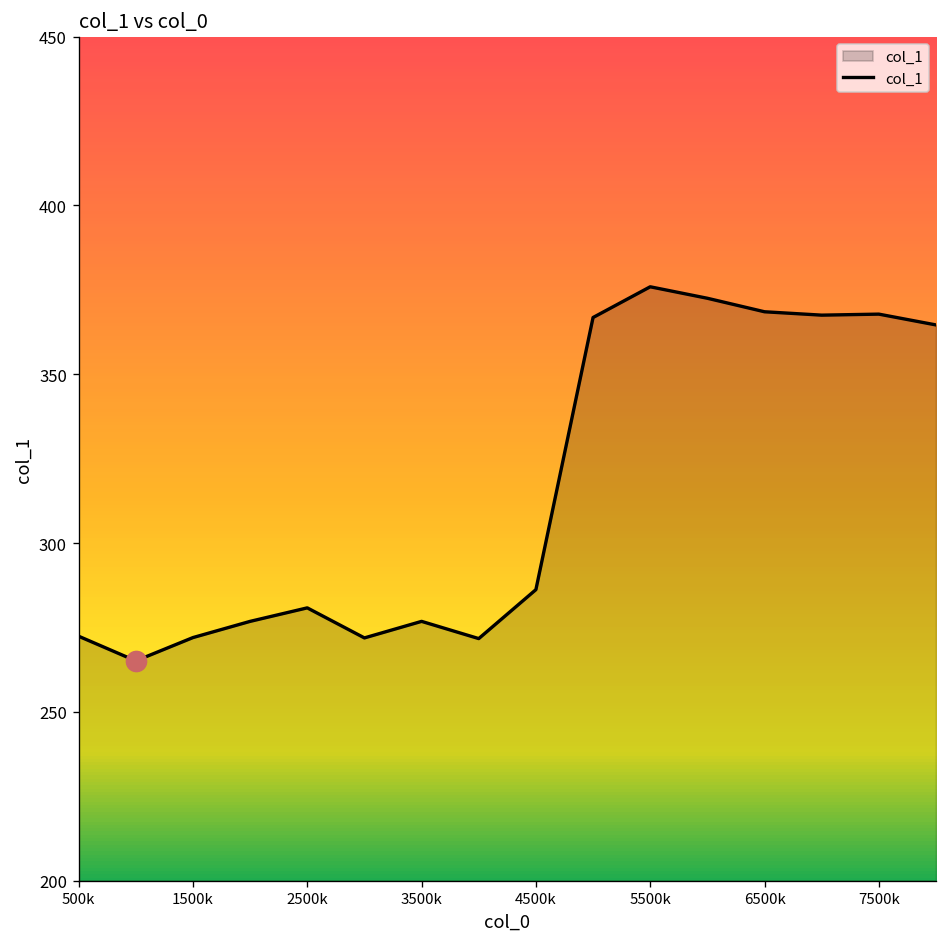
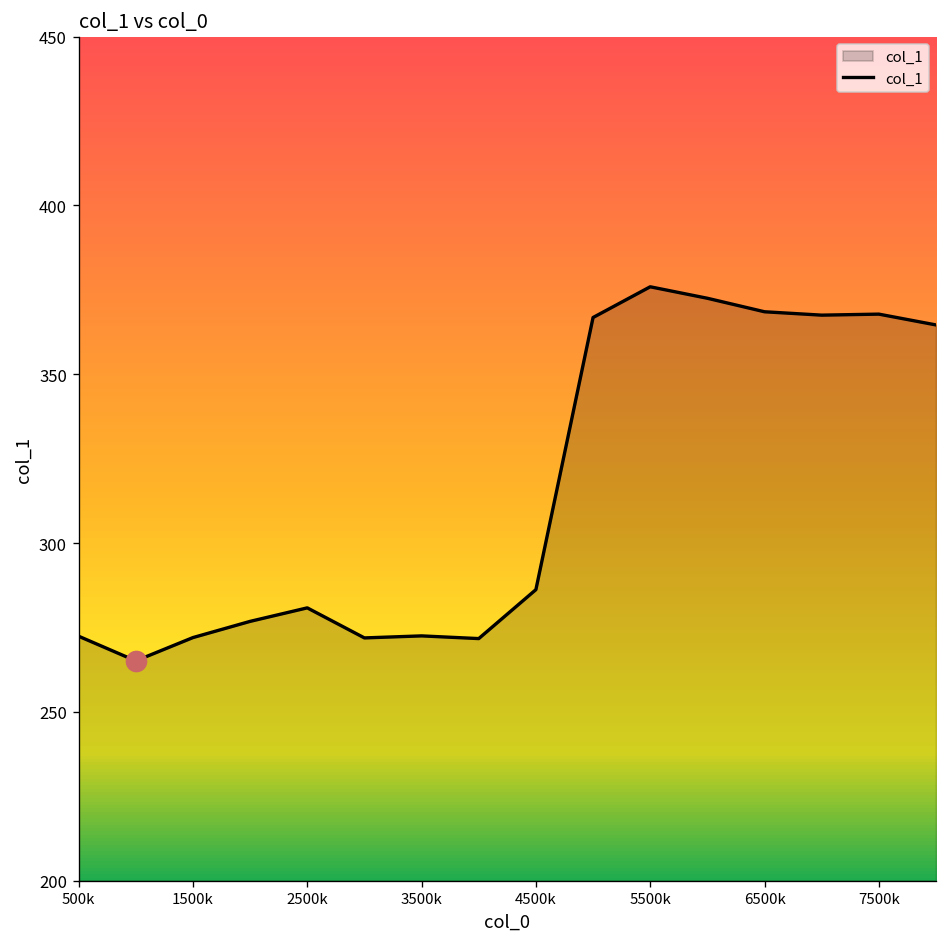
col_1, 3500k: 277 -> 273
